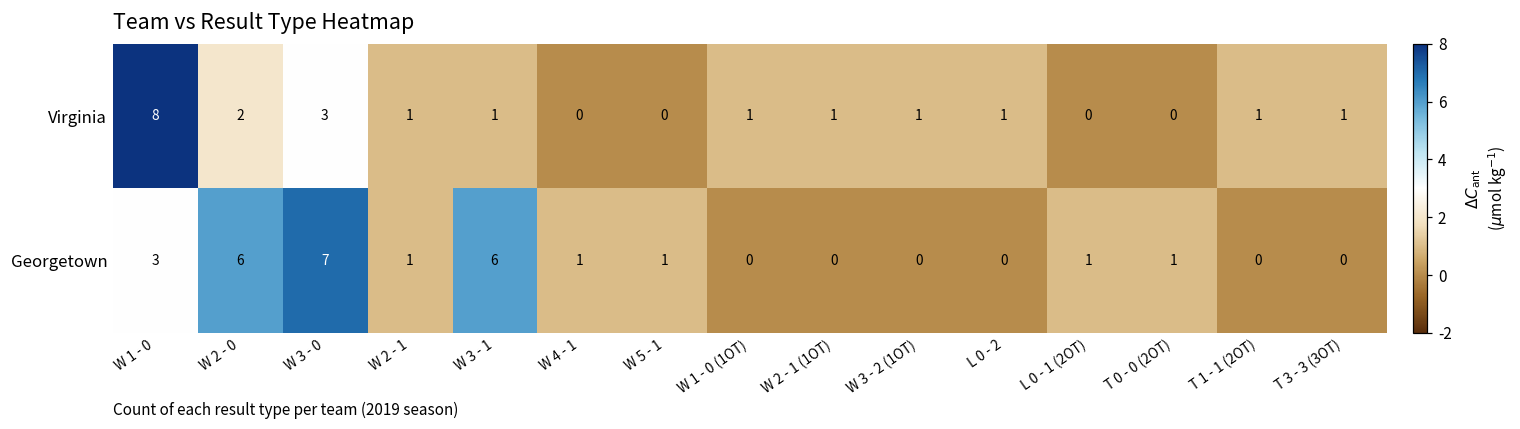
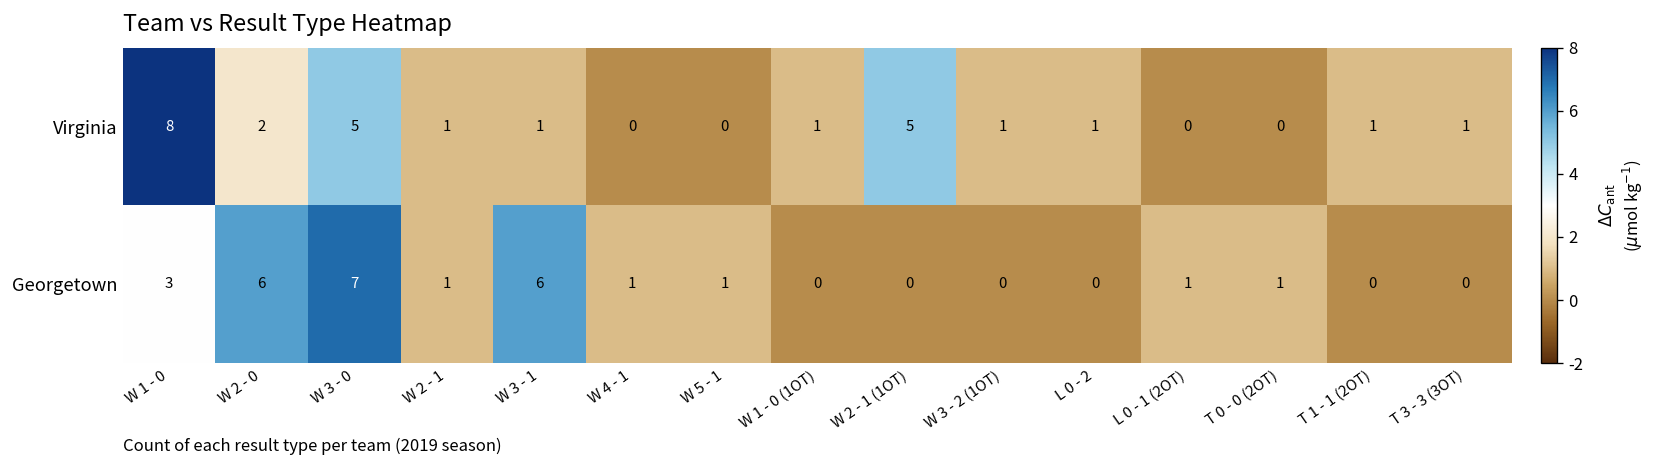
Virginia, W 3 - 0: 3 -> 5
Virginia, W 2 - 1 (1OT): 1 -> 5
